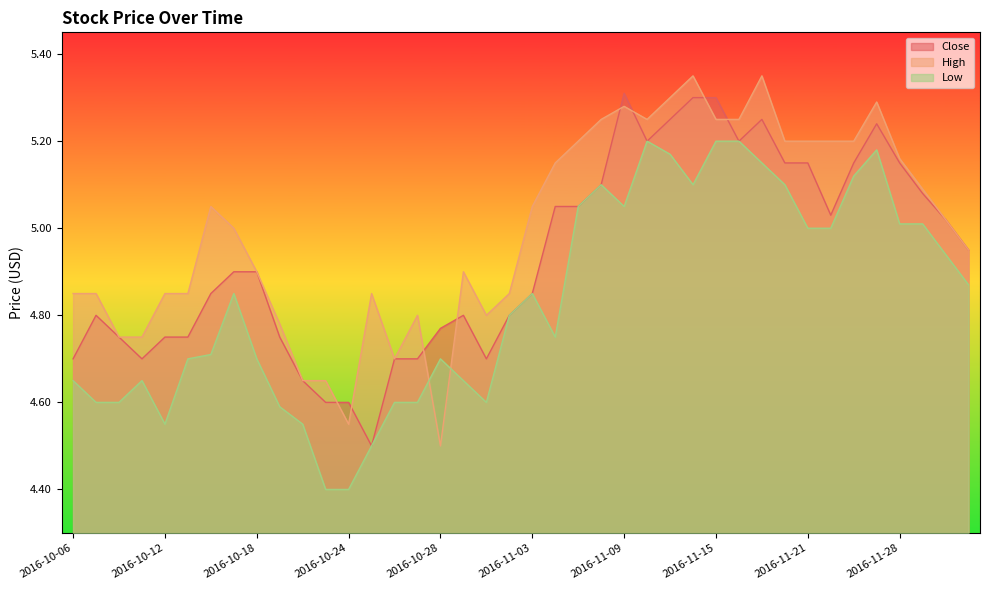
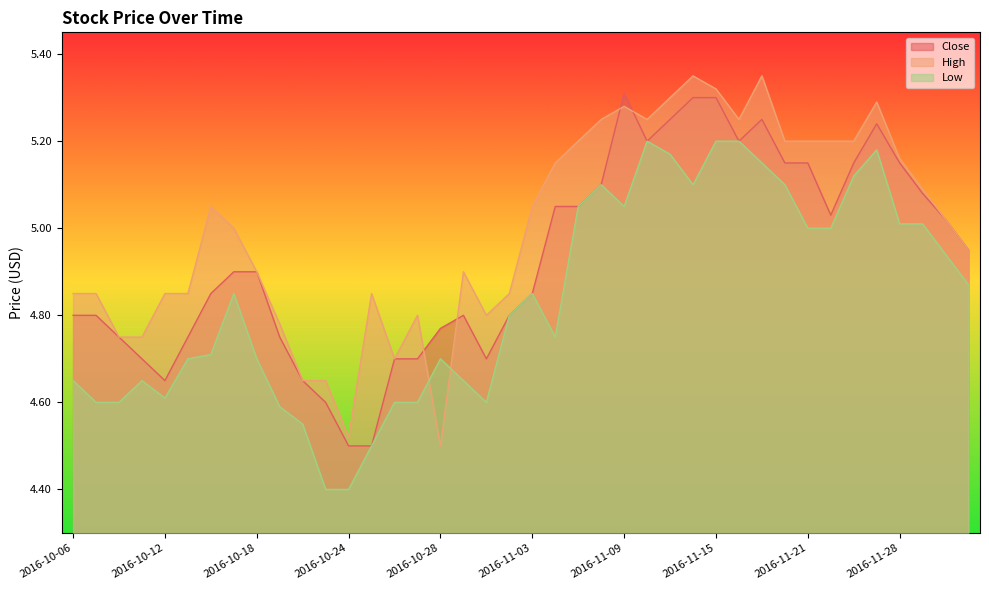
Close, 2016-10-06: 4.7 -> 4.8
Close, 2016-10-12: 4.75 -> 4.65
Low, 2016-10-12: 4.55 -> 4.61
Close, 2016-10-24: 4.6 -> 4.5
High, 2016-10-24: 4.55 -> 4.52
High, 2016-11-15: 5.25 -> 5.32
